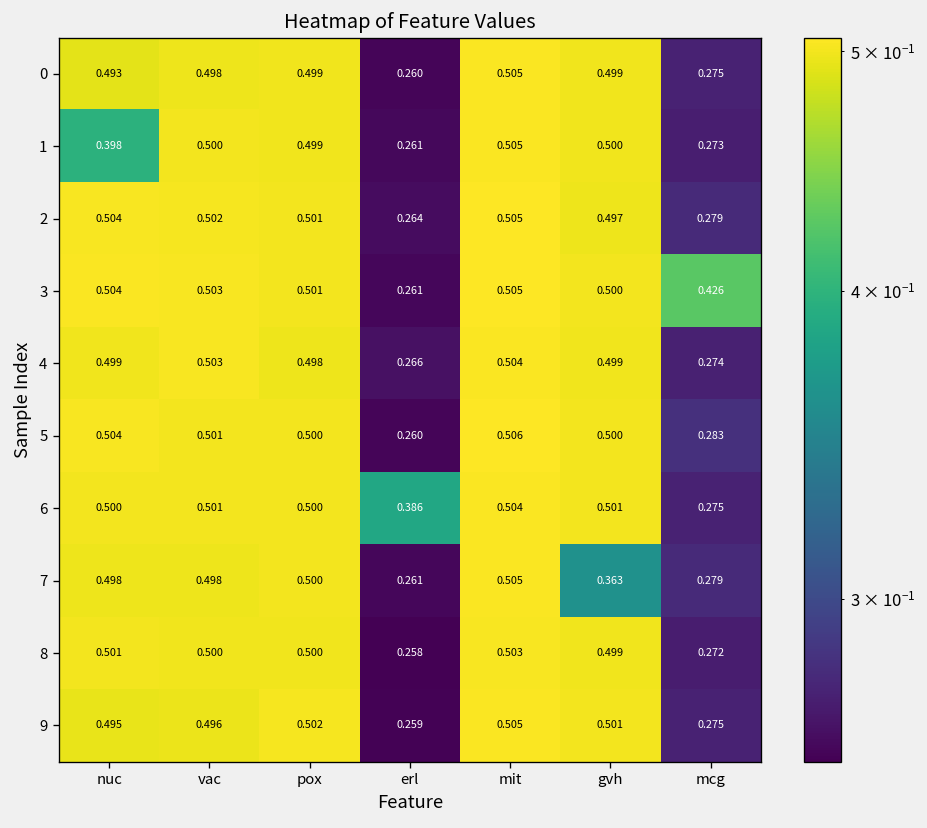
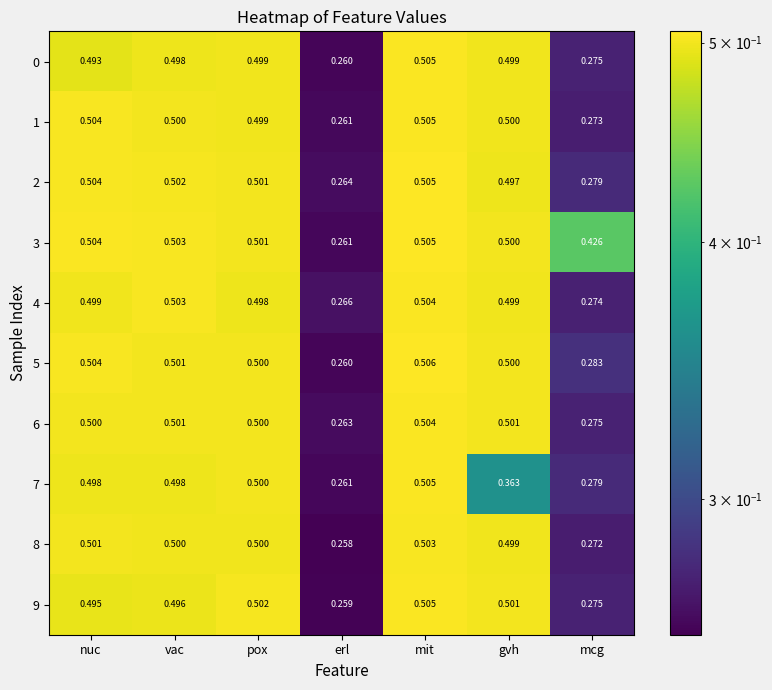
1, nuc: 0.398 -> 0.504
6, erl: 0.386 -> 0.263
